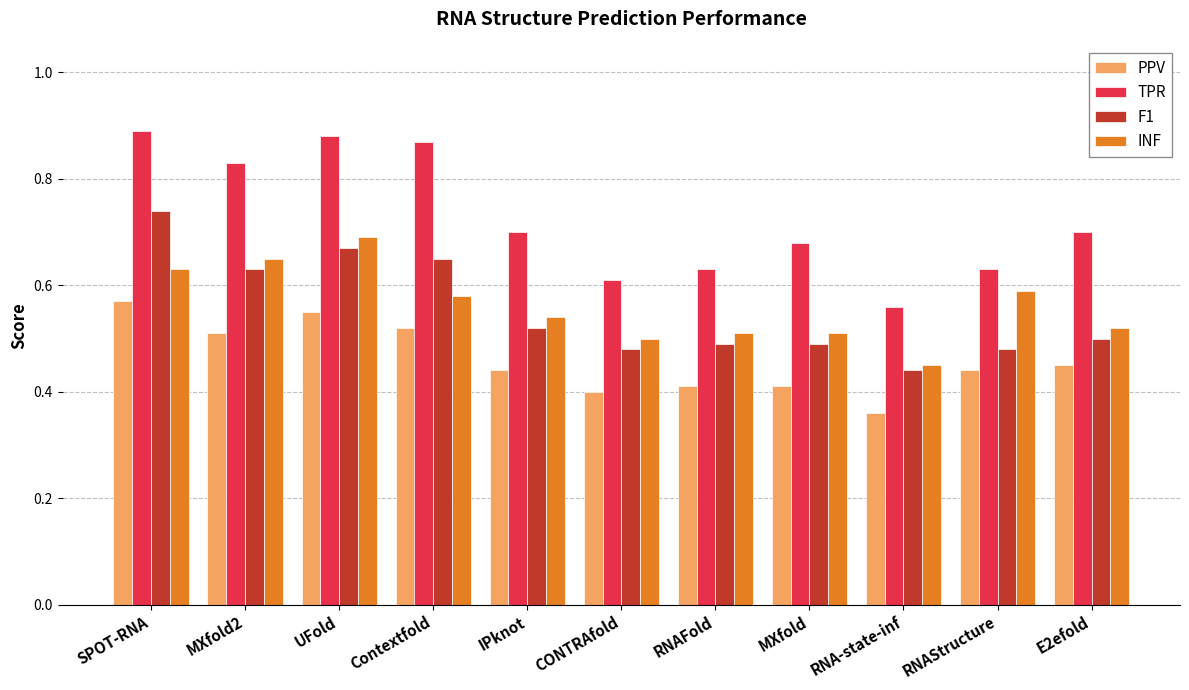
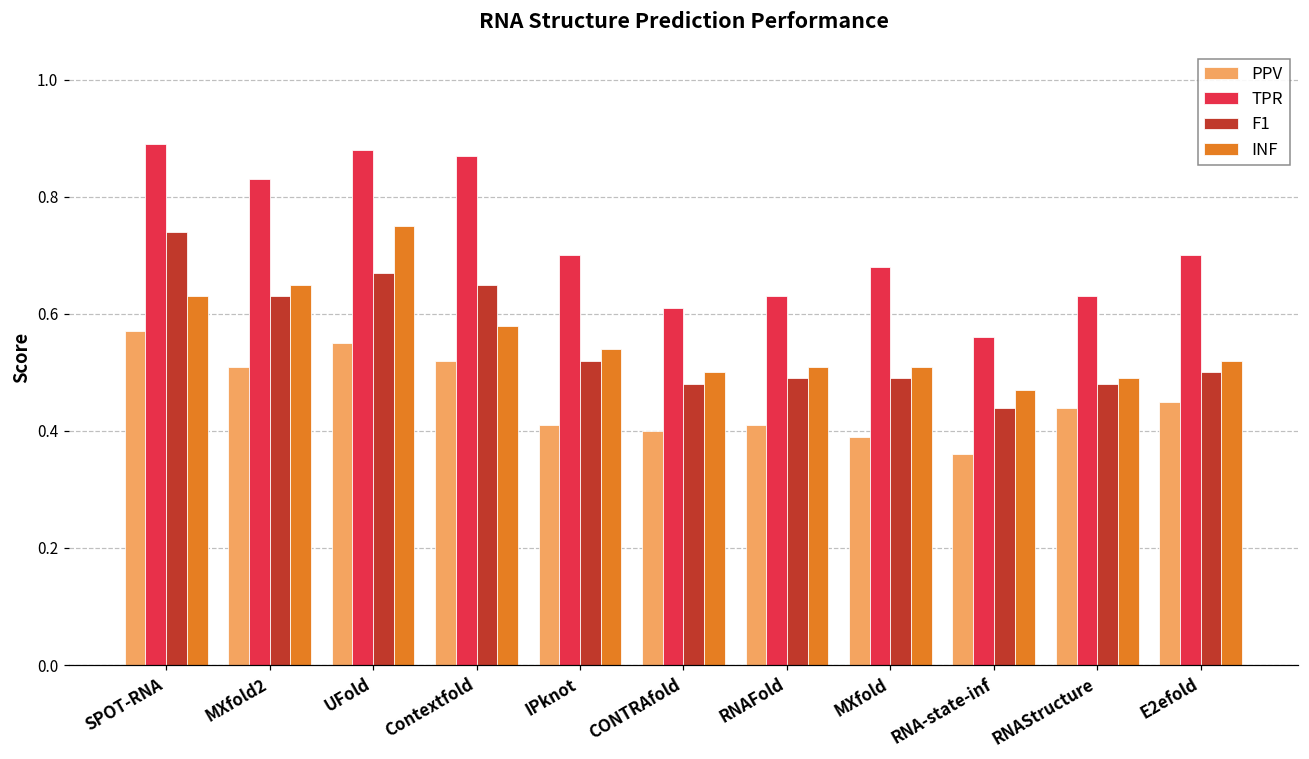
INF, UFold: 0.69 -> 0.75
PPV, IPknot: 0.44 -> 0.41
PPV, MXfold: 0.41 -> 0.39
INF, RNA-state-inf: 0.45 -> 0.47
INF, RNAStructure: 0.59 -> 0.49
